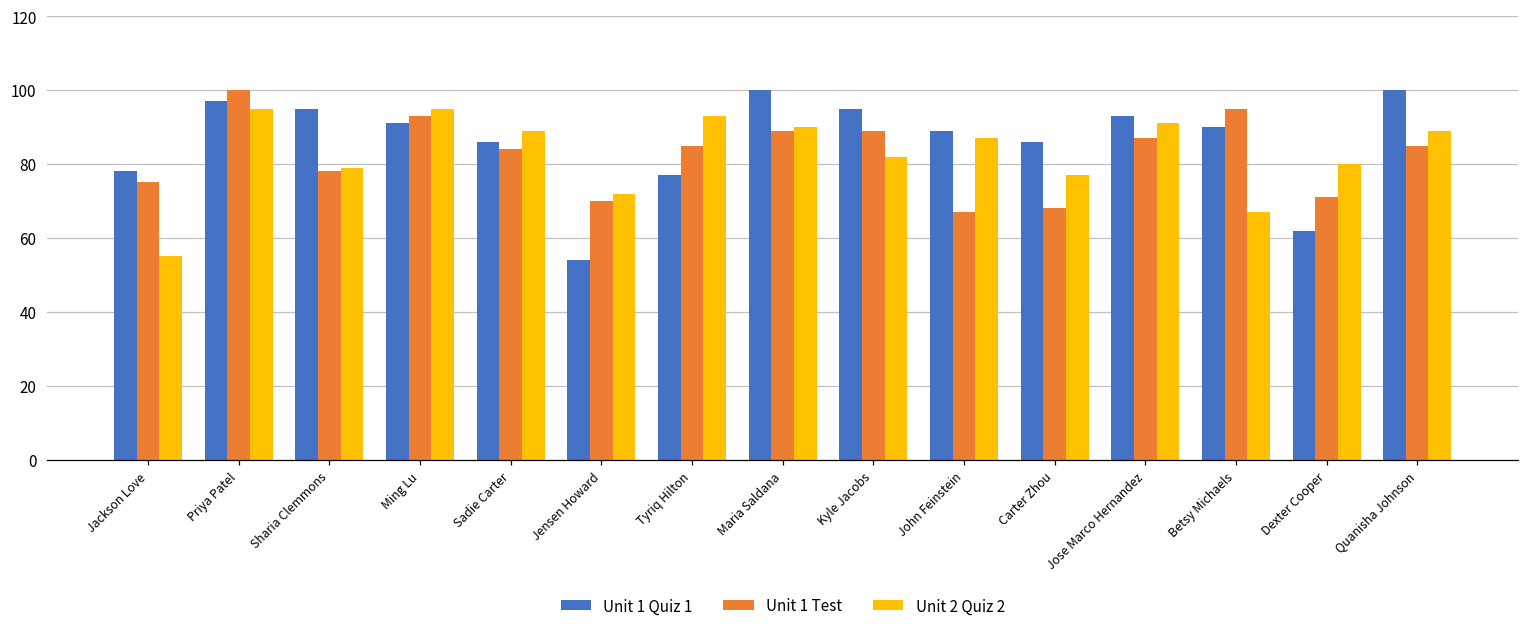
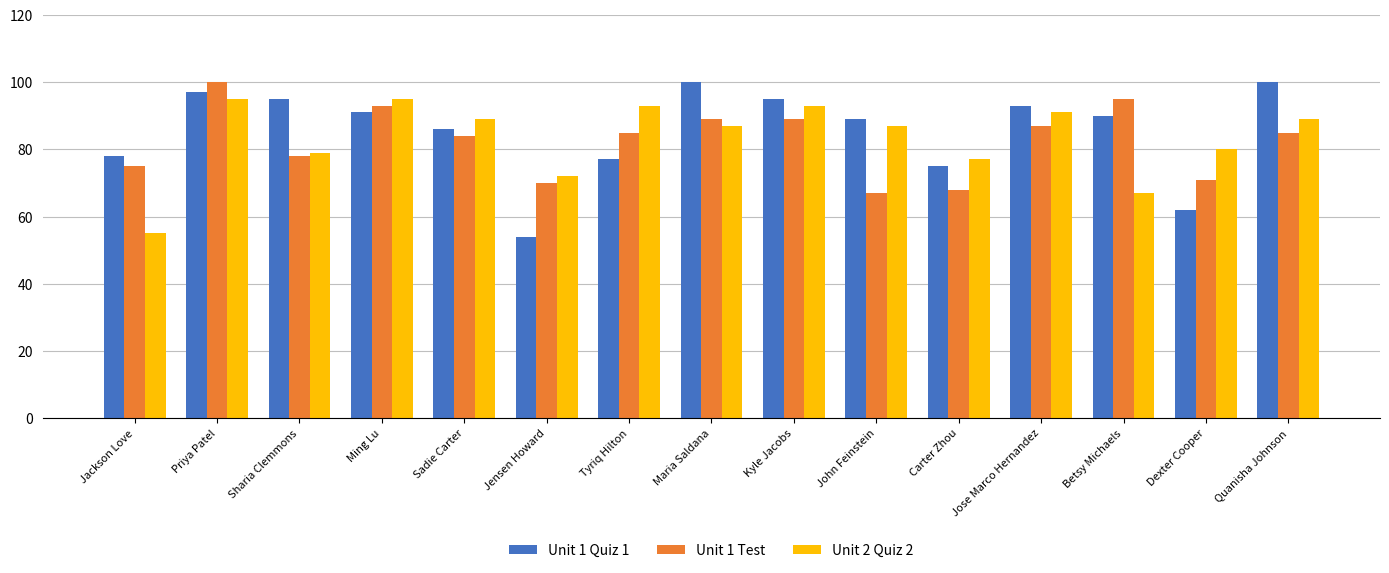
Unit 2 Quiz 2, Maria Saldana: 90 -> 87
Unit 2 Quiz 2, Kyle Jacobs: 82 -> 93
Unit 1 Quiz 1, Carter Zhou: 86 -> 75
